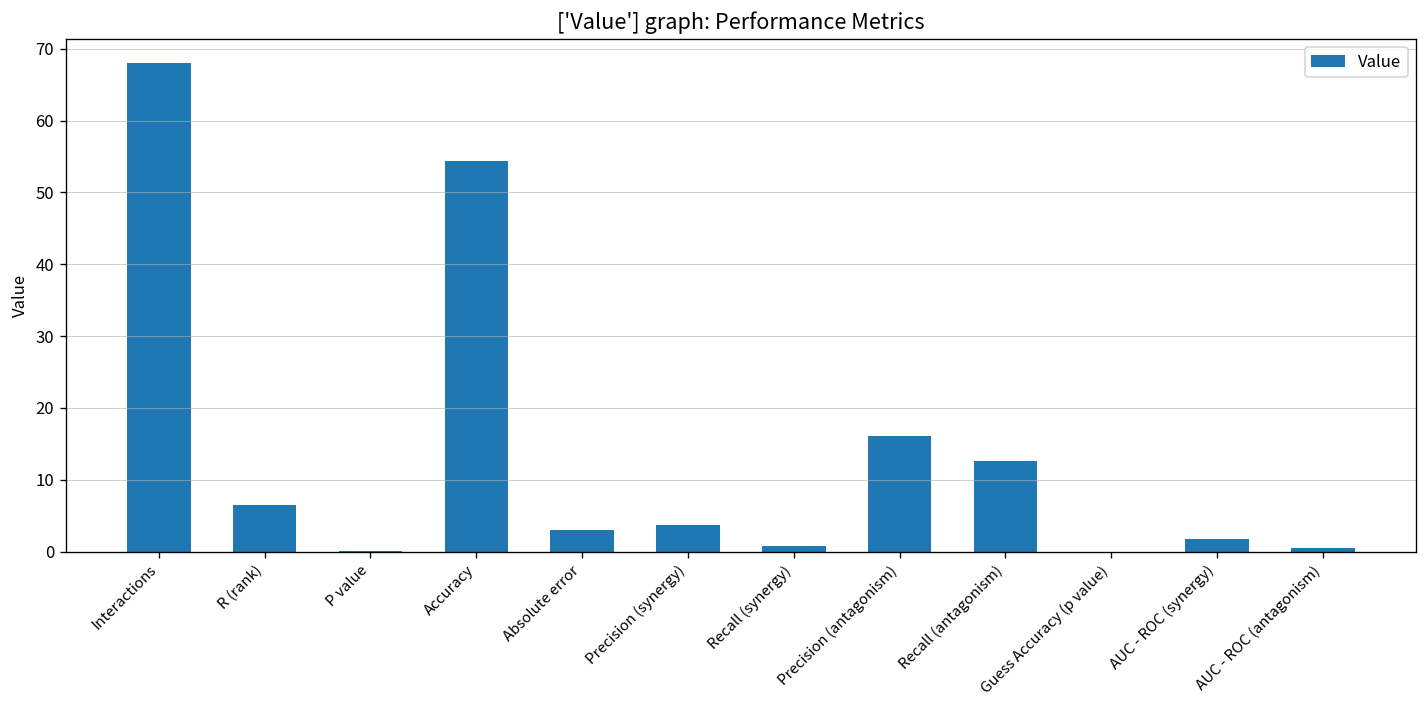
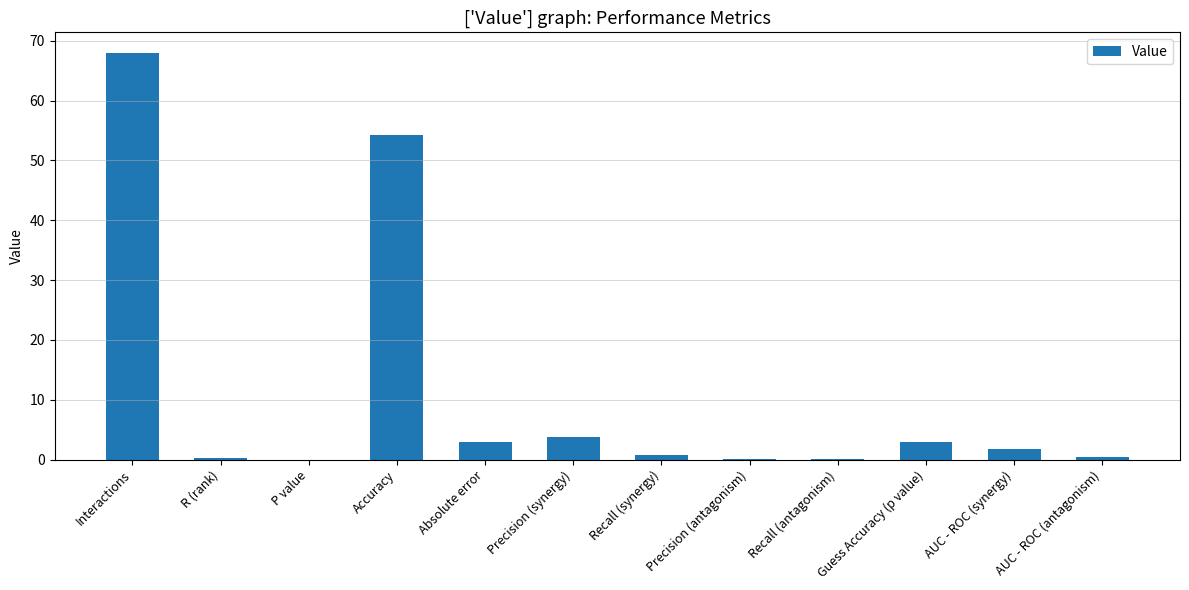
R (rank): 6 -> 0
Precision (antagonism): 16 -> 0
Recall (antagonism): 13 -> 0
Guess Accuracy (p value): 0 -> 3
